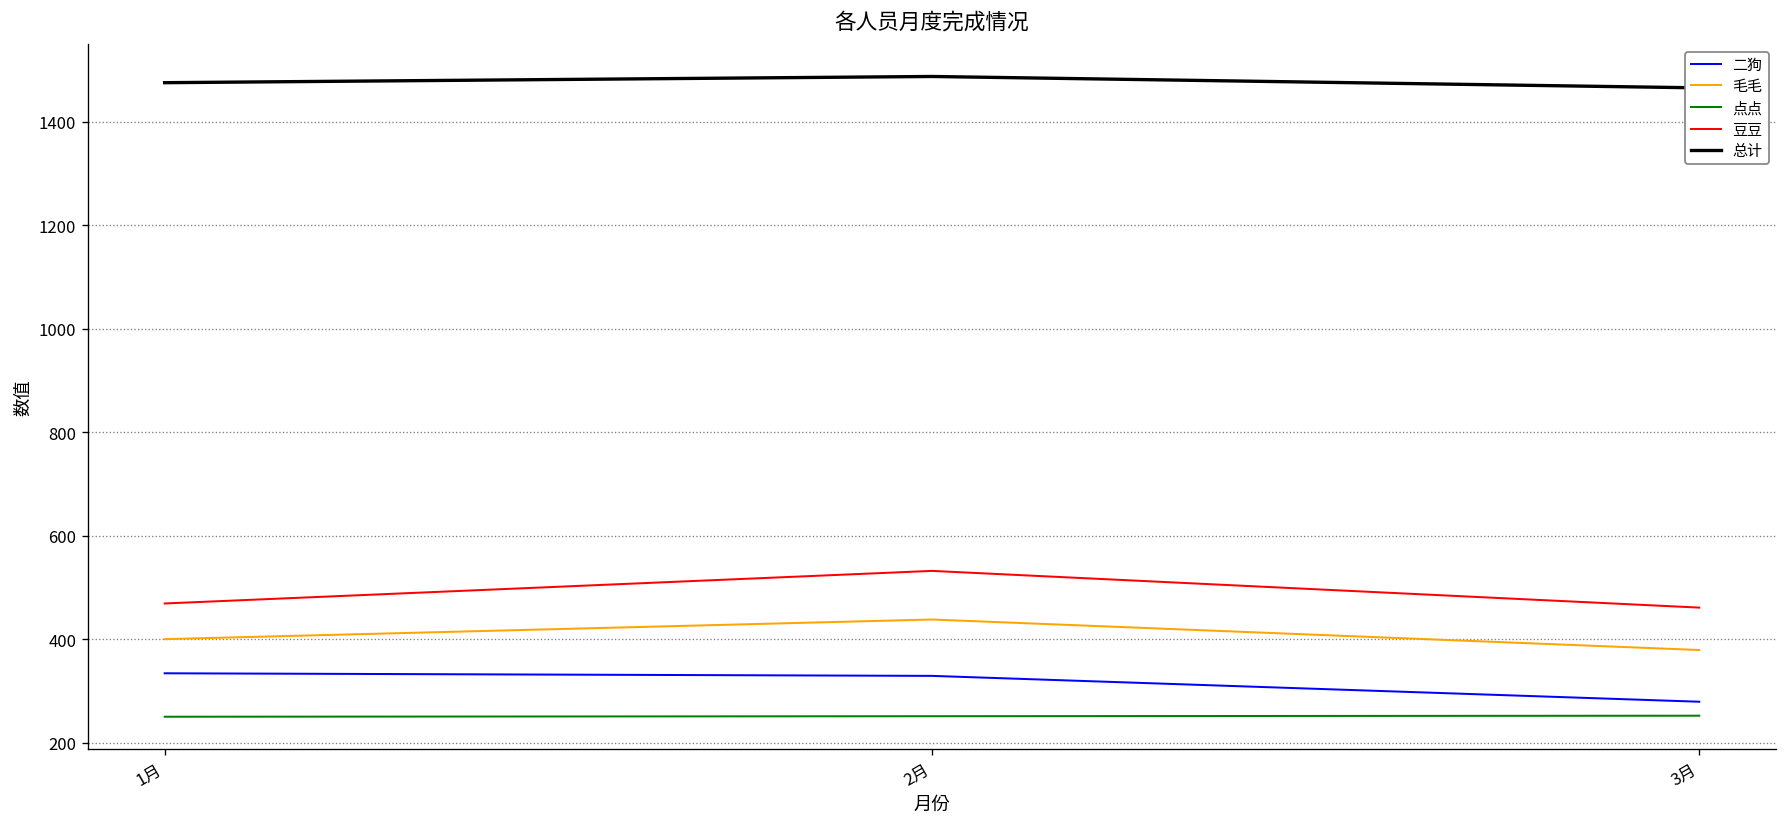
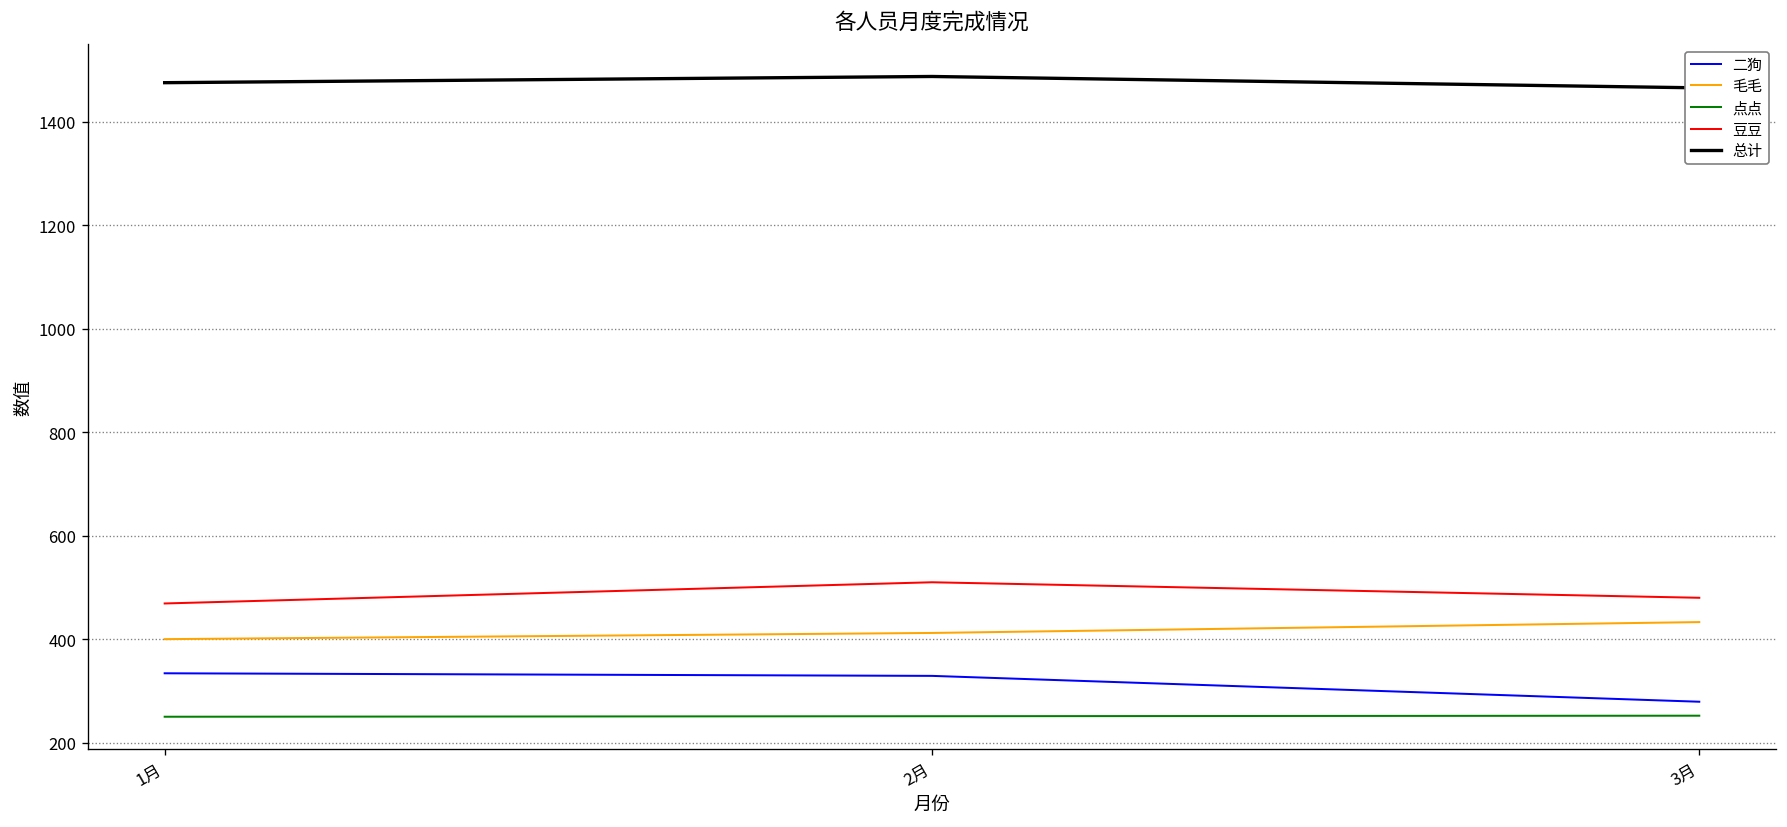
毛毛, 2月: 440 -> 410
豆豆, 2月: 530 -> 510
毛毛, 3月: 380 -> 430
豆豆, 3月: 460 -> 480
